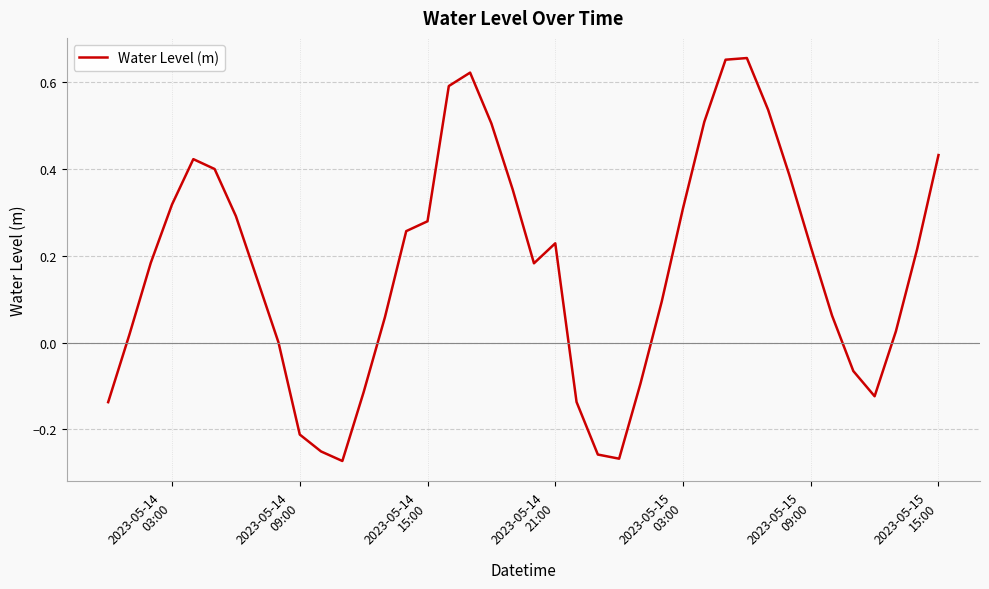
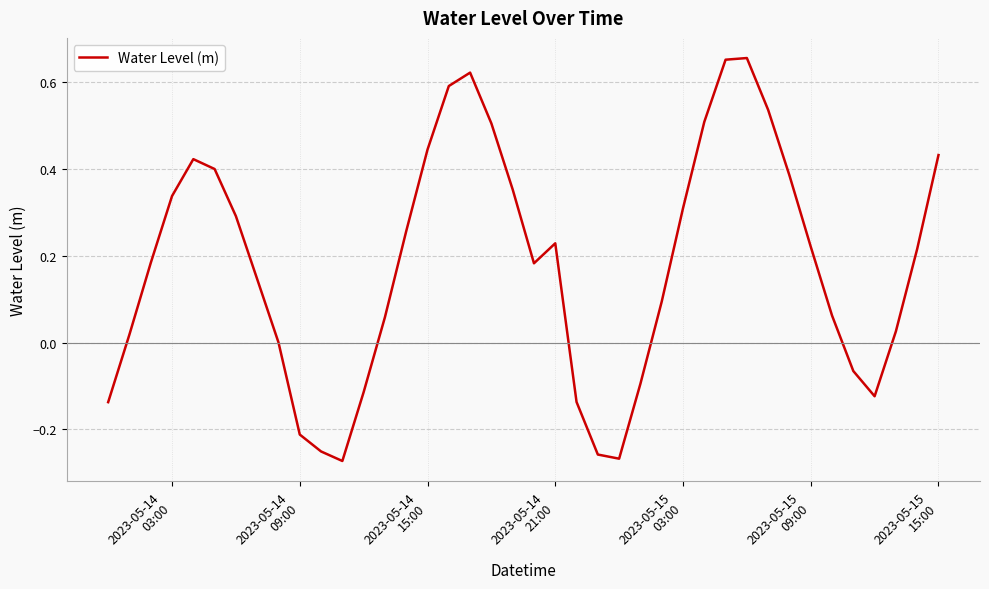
2023-05-14 03:00: 0.32 -> 0.34
2023-05-14 15:00: 0.28 -> 0.44
